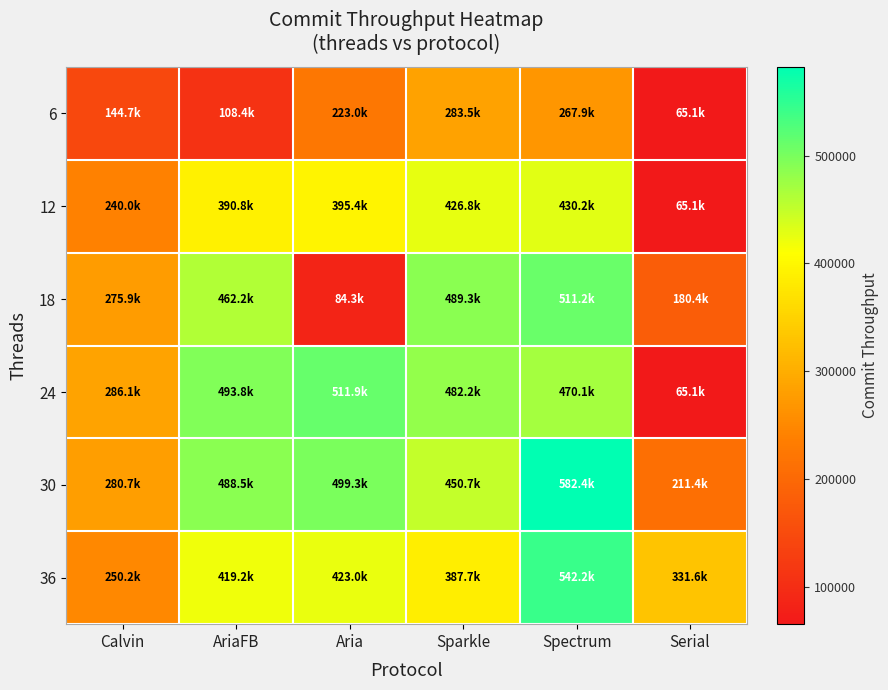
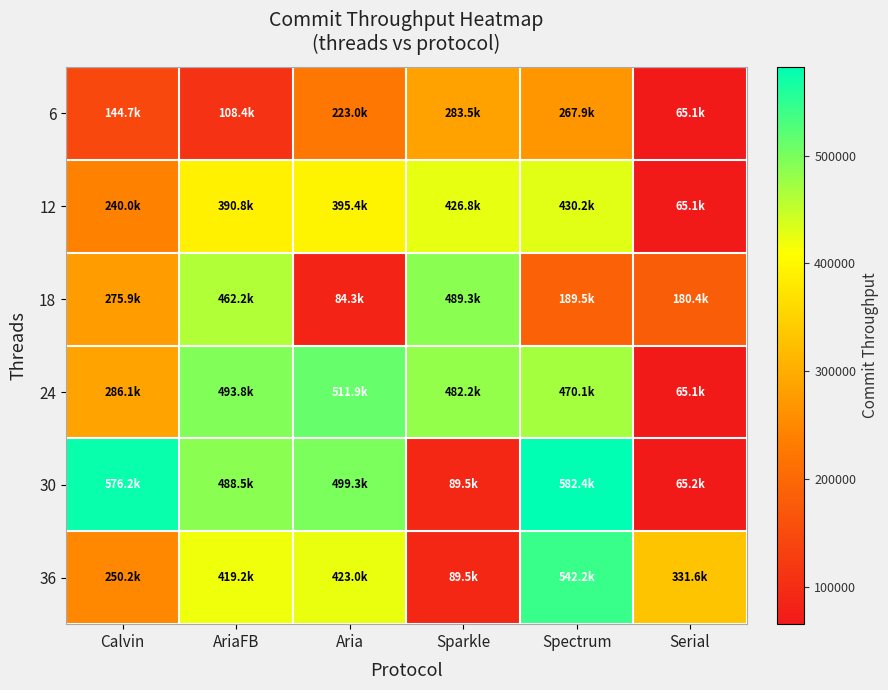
18, Spectrum: 511.2k -> 189.5k
30, Calvin: 280.7k -> 576.2k
30, Sparkle: 450.7k -> 89.5k
30, Serial: 211.4k -> 65.2k
36, Sparkle: 387.7k -> 89.5k
